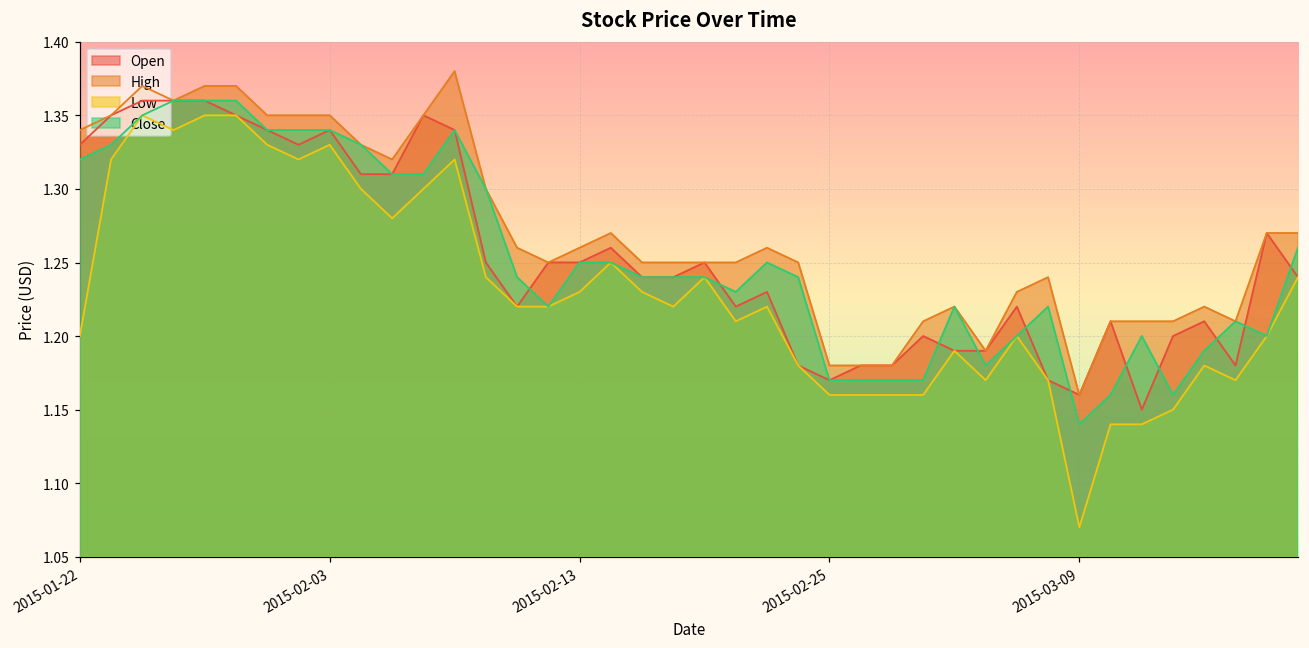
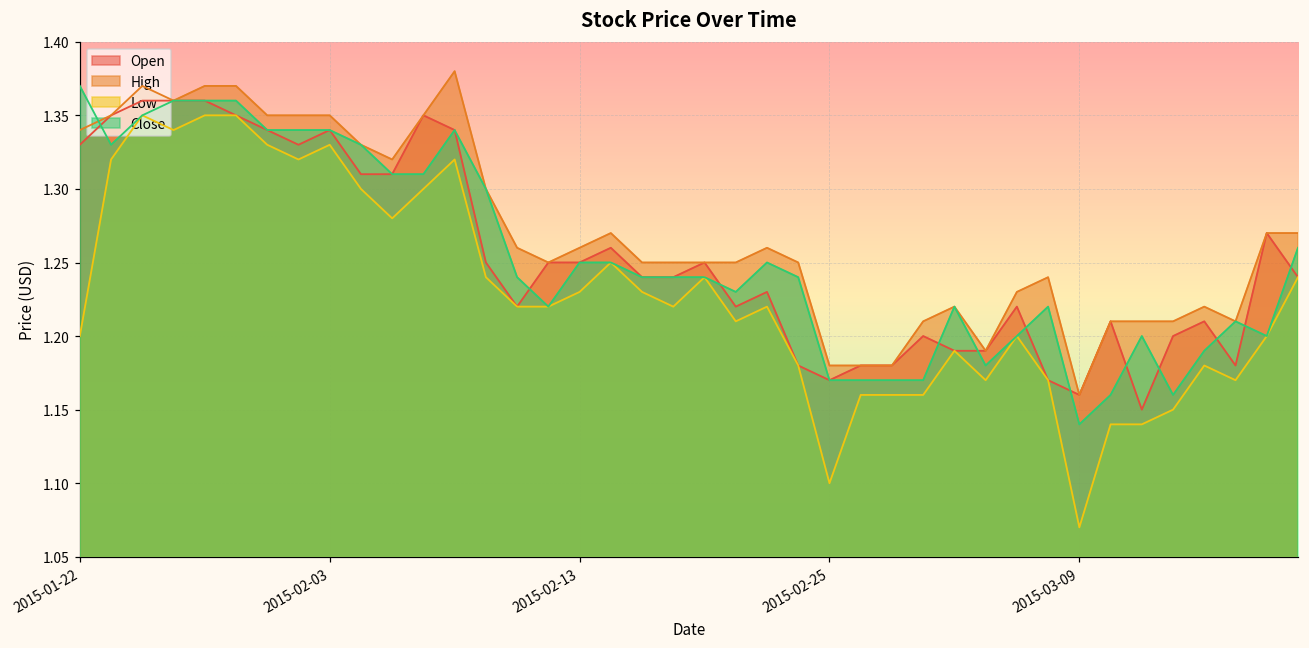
Close, 2015-01-22: 1.32 -> 1.37
Low, 2015-02-25: 1.16 -> 1.10
